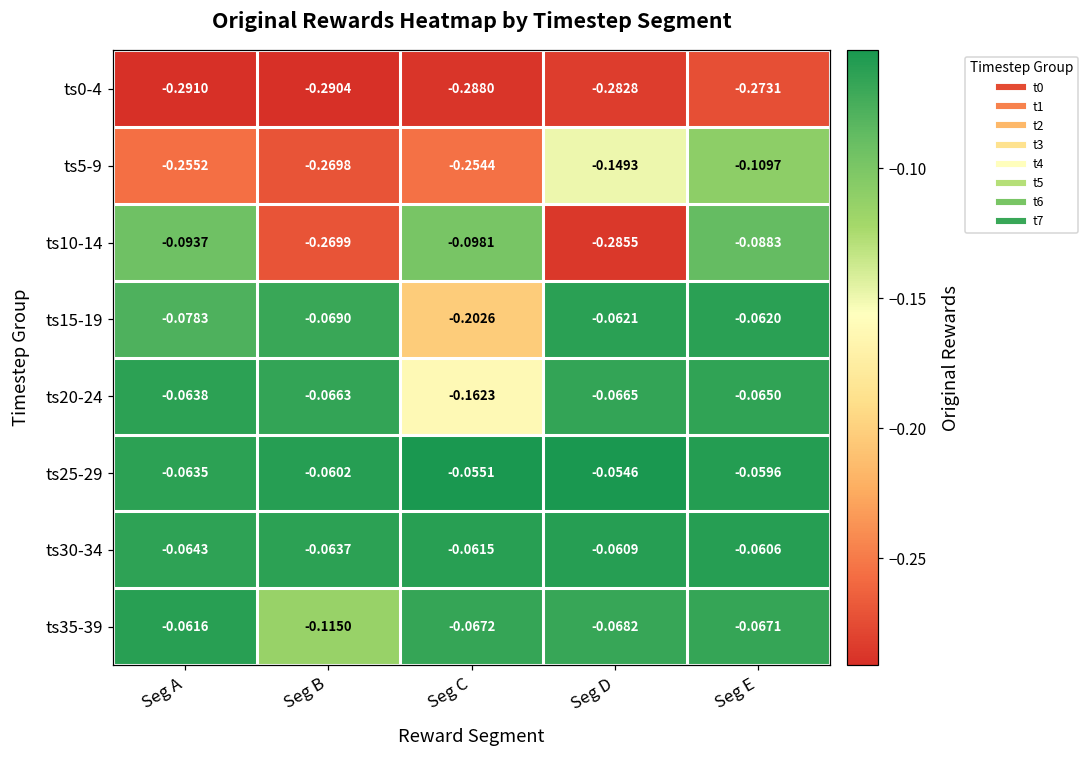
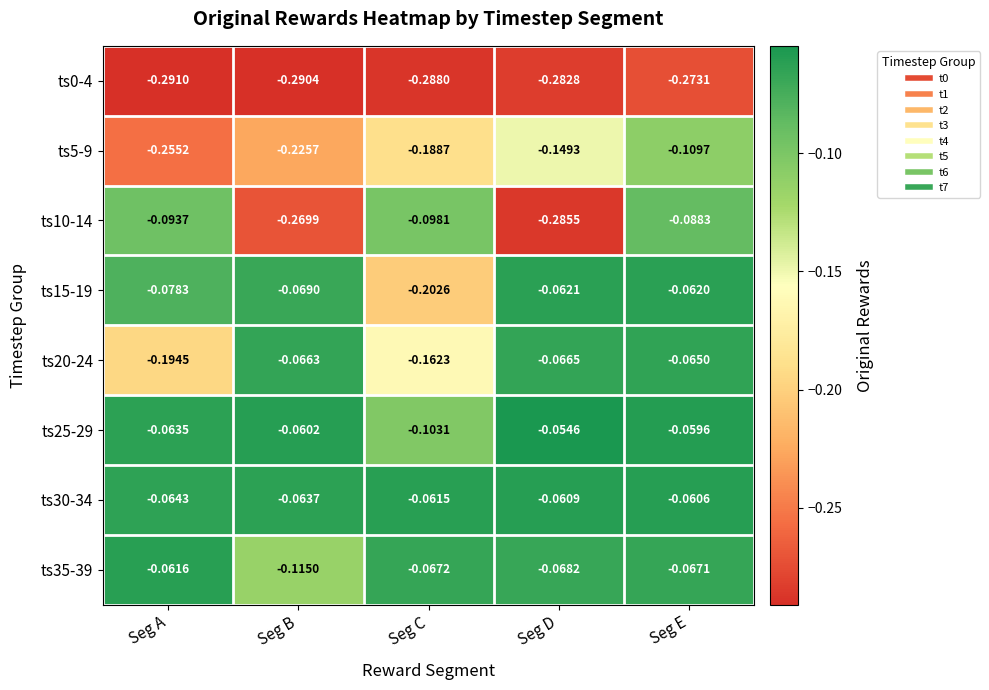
ts5-9, Seg B: -0.2698 -> -0.2257
ts5-9, Seg C: -0.2544 -> -0.1887
ts20-24, Seg A: -0.0638 -> -0.1945
ts25-29, Seg C: -0.0551 -> -0.1031
